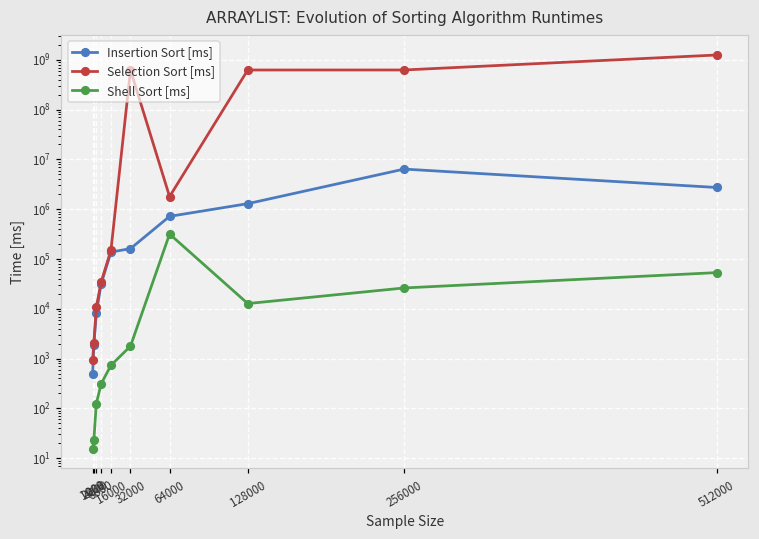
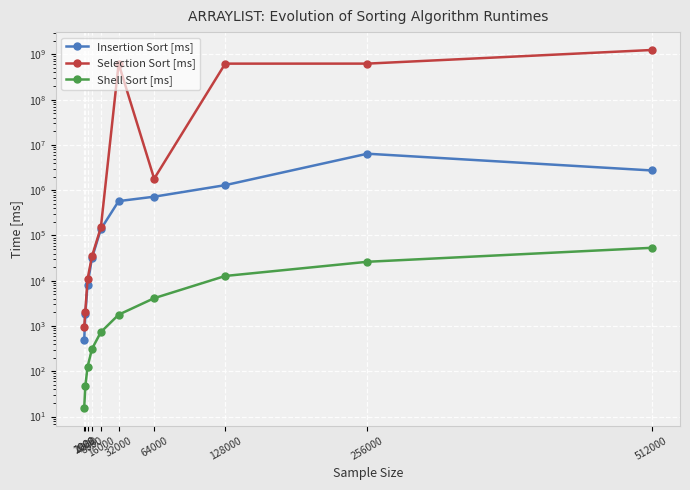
Shell Sort [ms], 2000: 20 -> 50
Insertion Sort [ms], 32000: 160000 -> 600000
Shell Sort [ms], 64000: 300000 -> 4000
